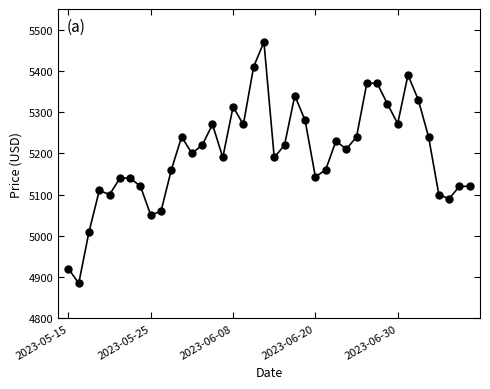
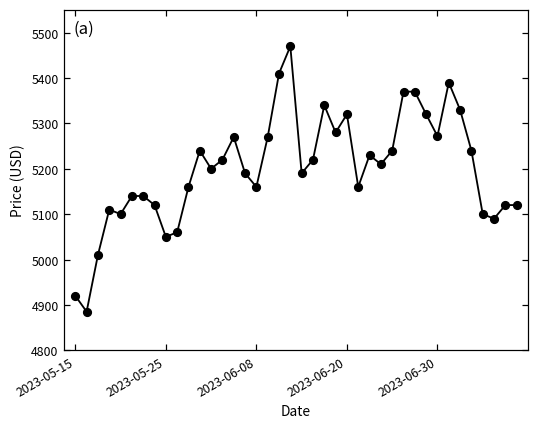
2023-06-08: 5310 -> 5160
2023-06-20: 5140 -> 5320
